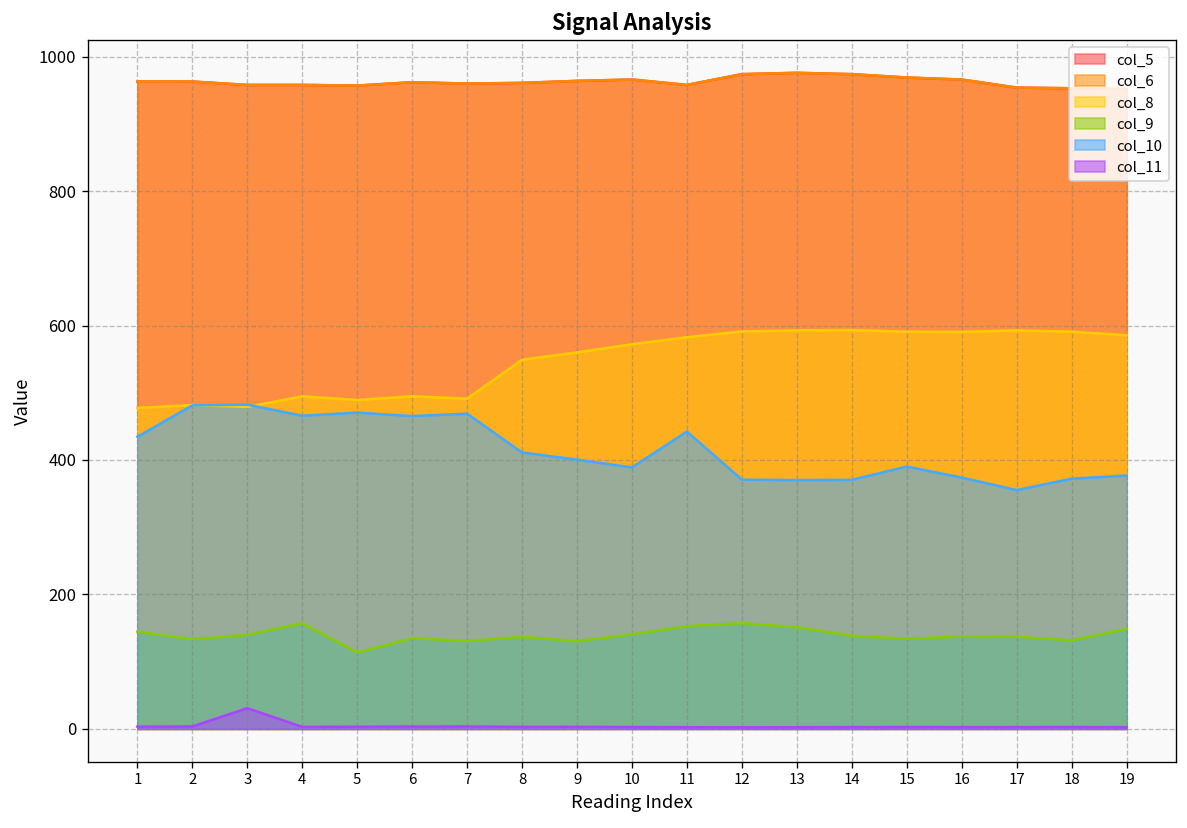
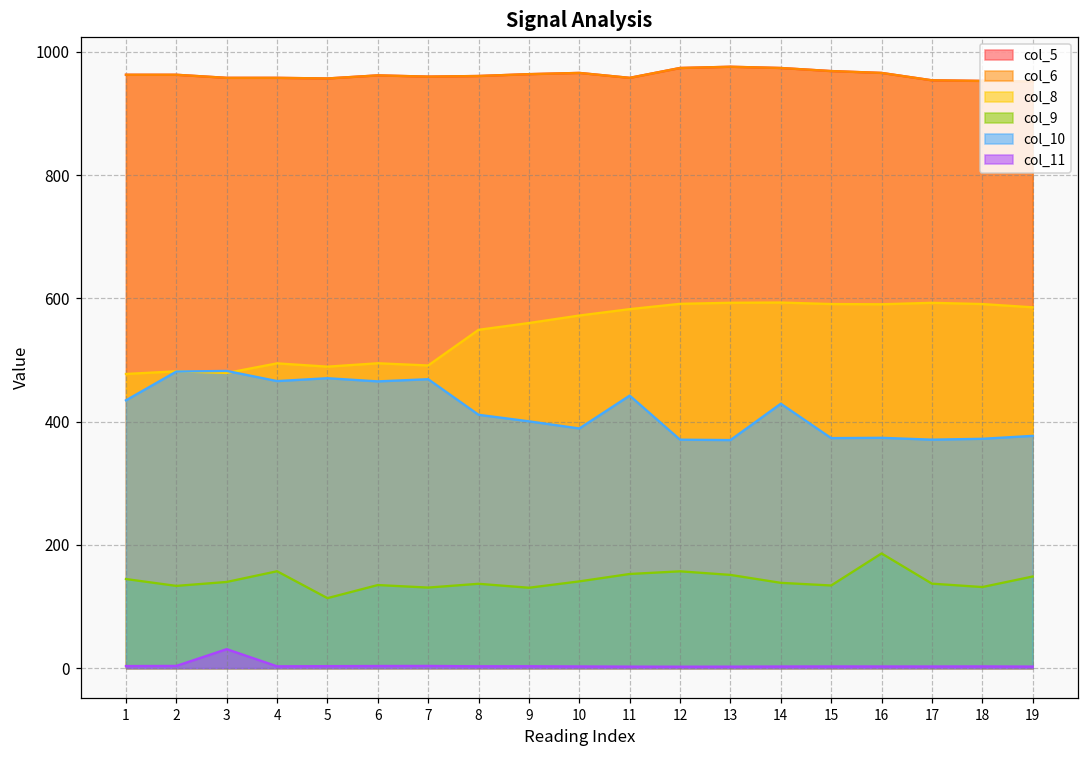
col_10, 14: 370 -> 430
col_10, 15: 390 -> 370
col_9, 16: 140 -> 190
col_10, 17: 360 -> 370
